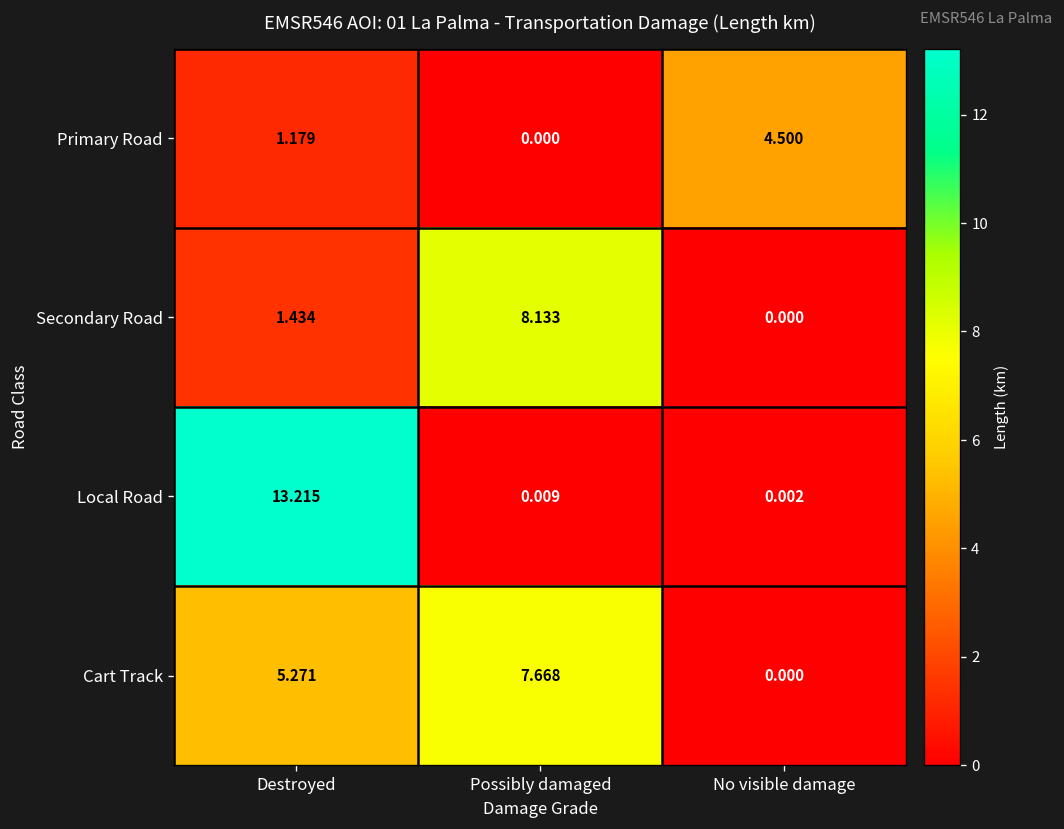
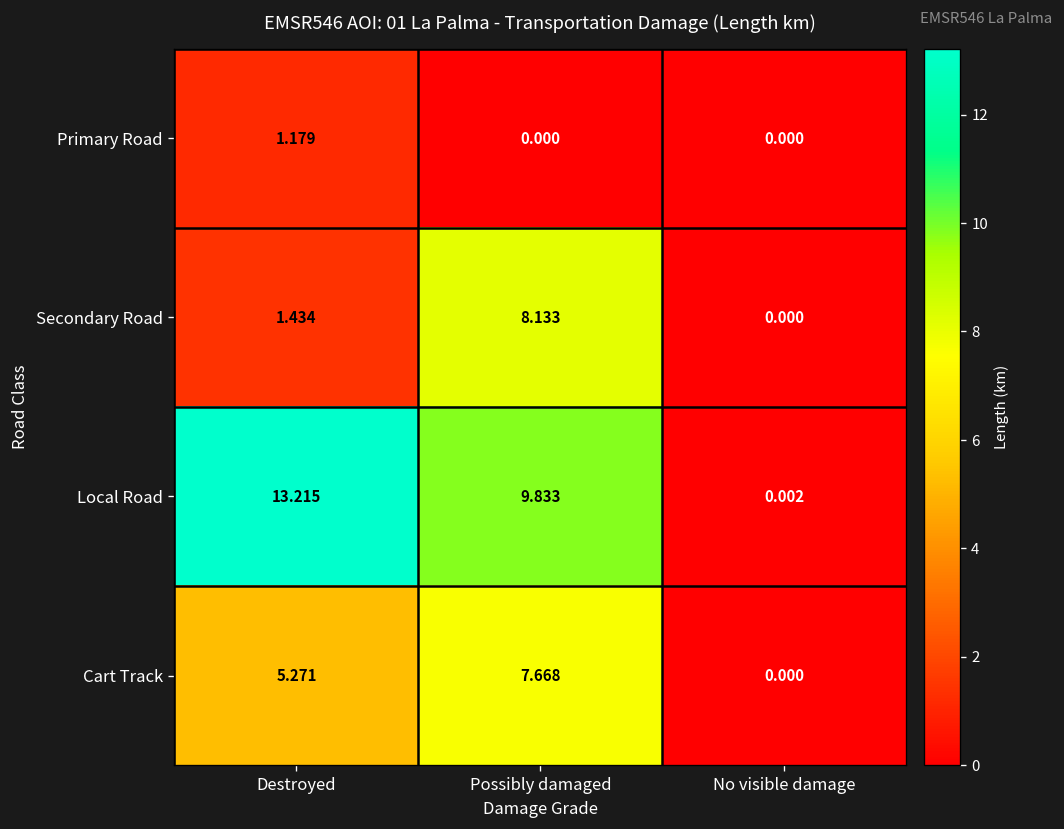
Primary Road, No visible damage: 4.500 -> 0.000
Local Road, Possibly damaged: 0.009 -> 9.833
